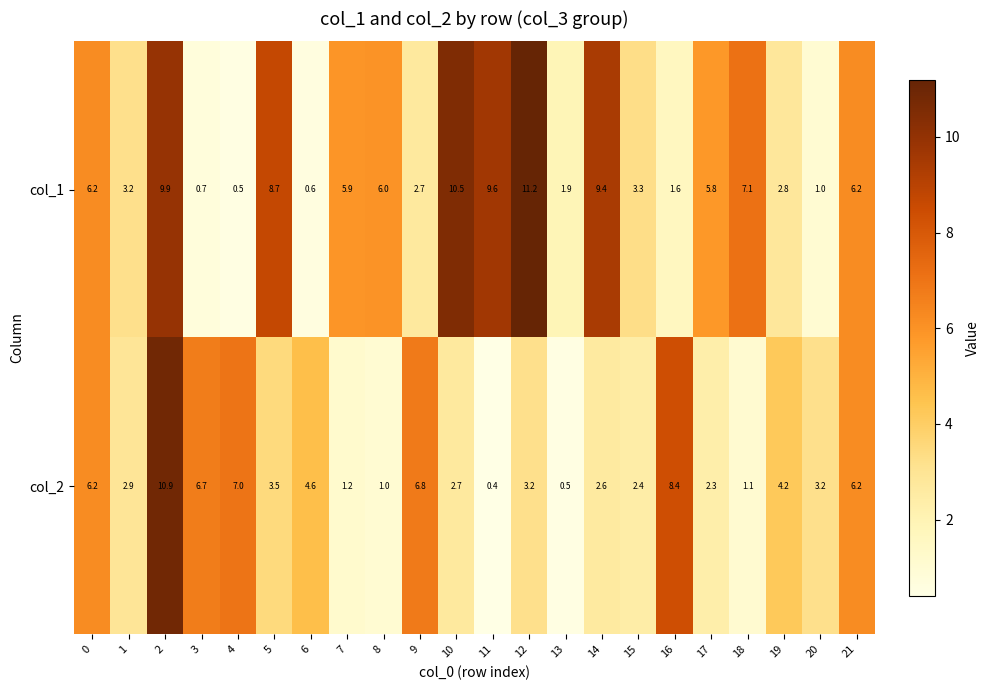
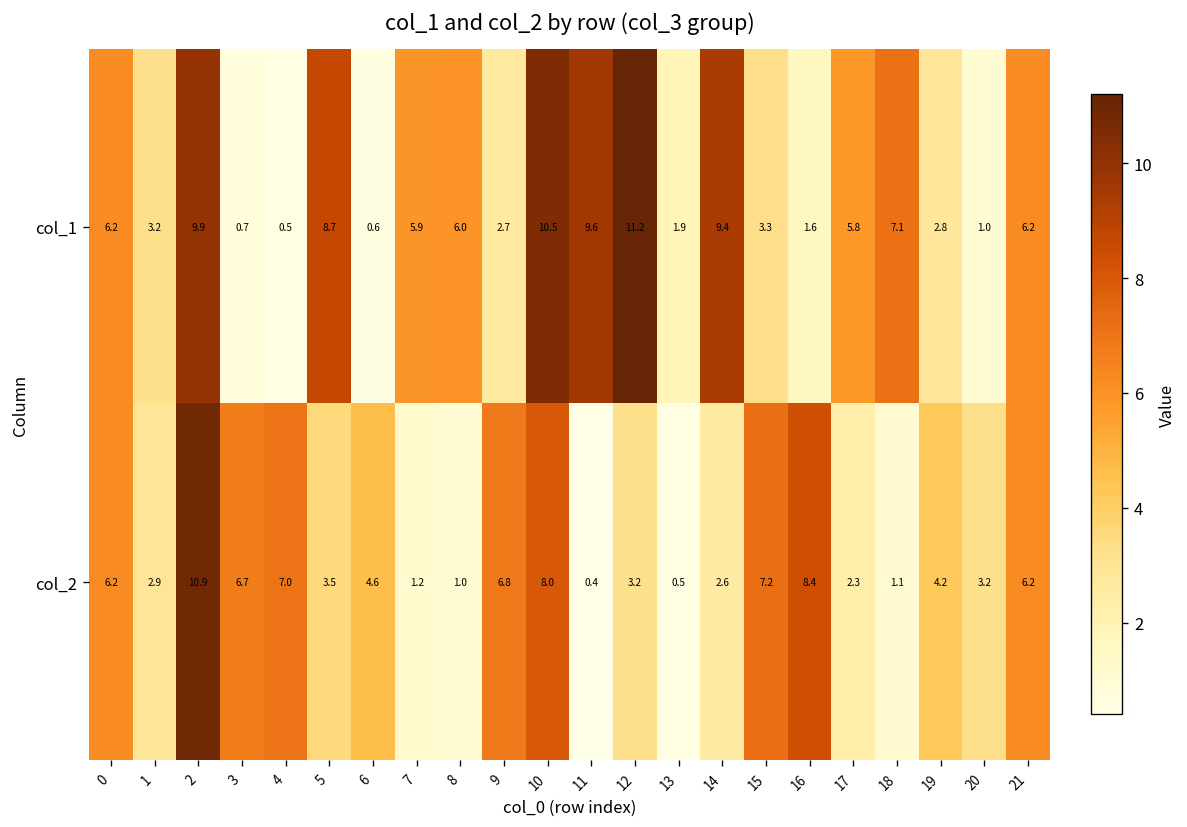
col_2, 10: 2.7 -> 8.0
col_2, 15: 2.4 -> 7.2
